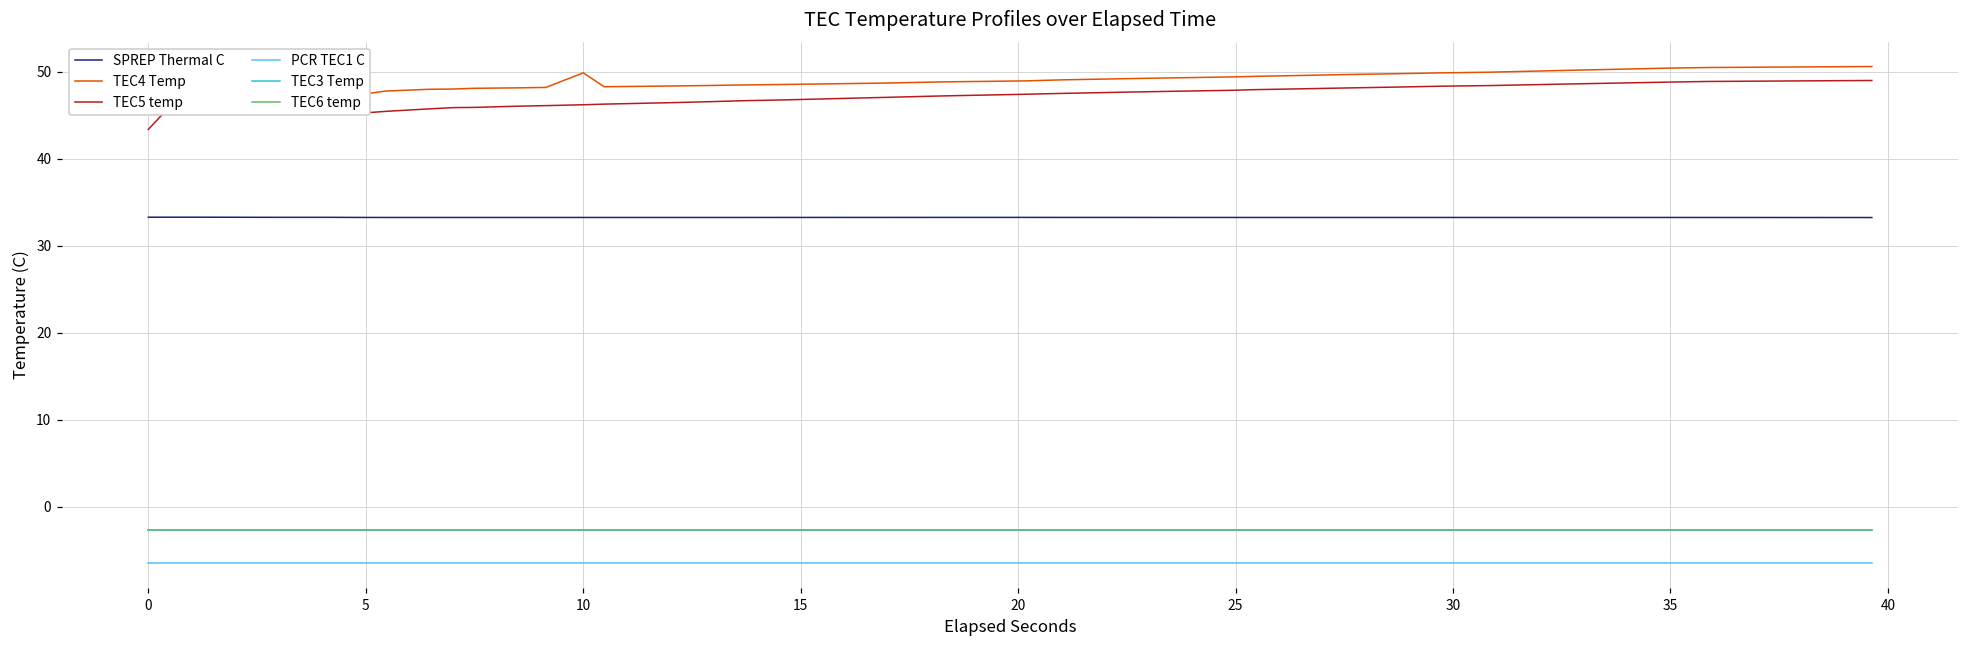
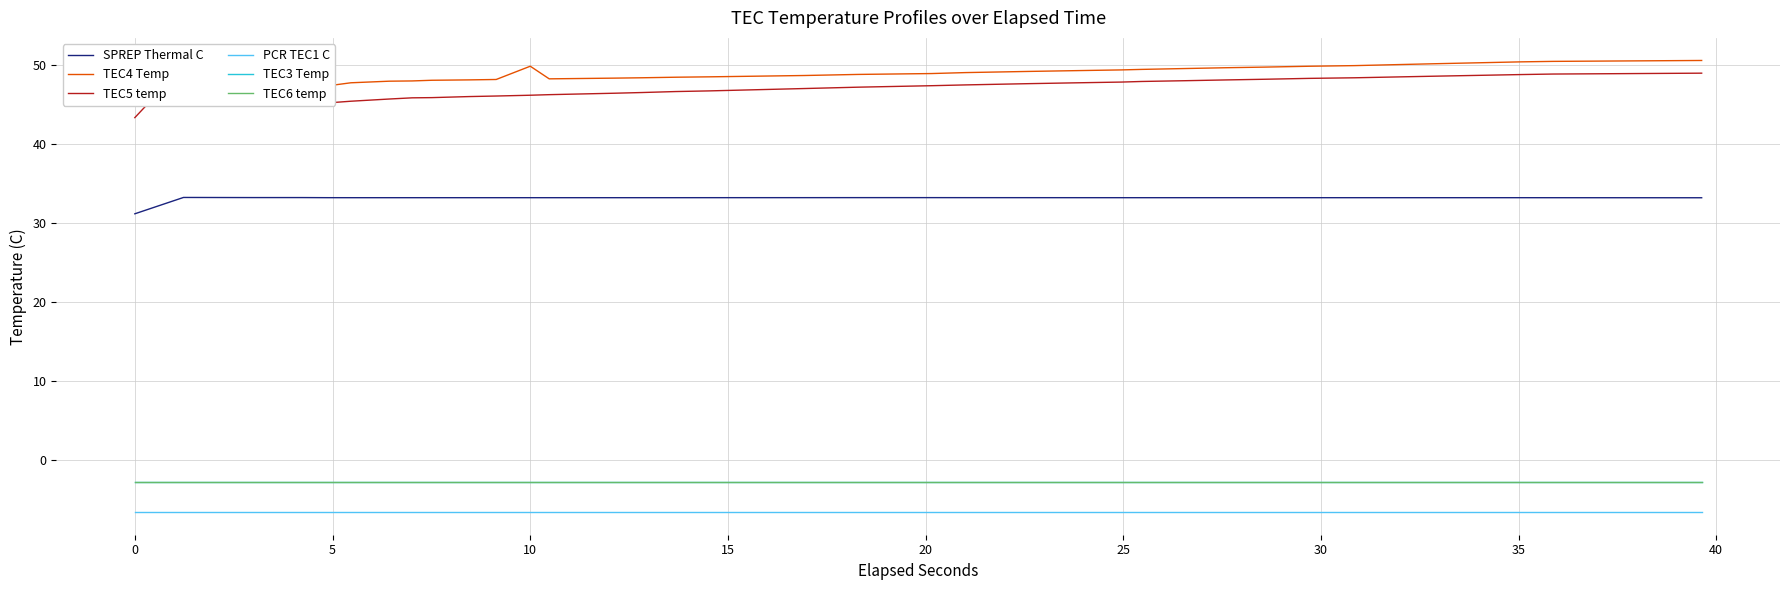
SPREP Thermal C, 0: 33 -> 31
